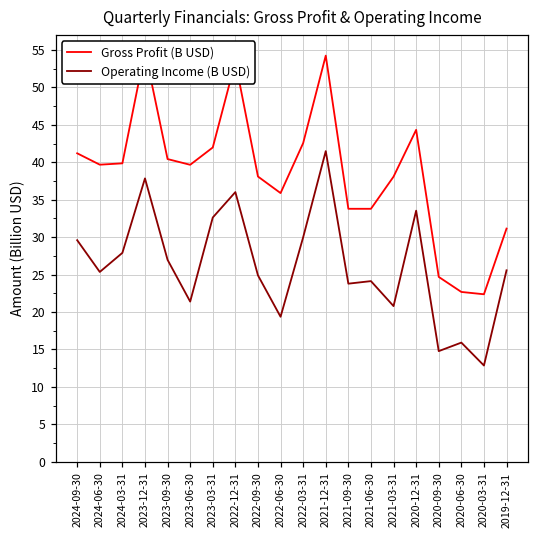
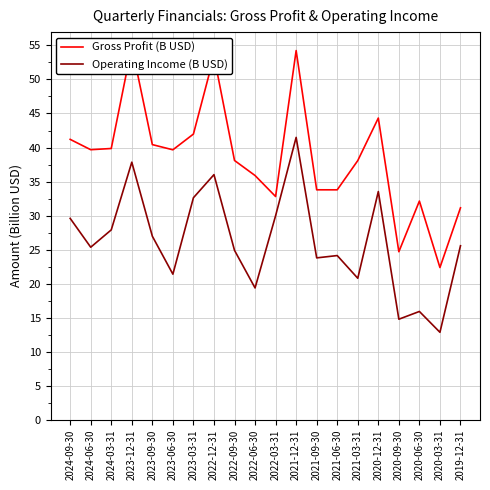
Gross Profit (B USD), 2022-03-31: 43 -> 33
Gross Profit (B USD), 2020-06-30: 23 -> 32
